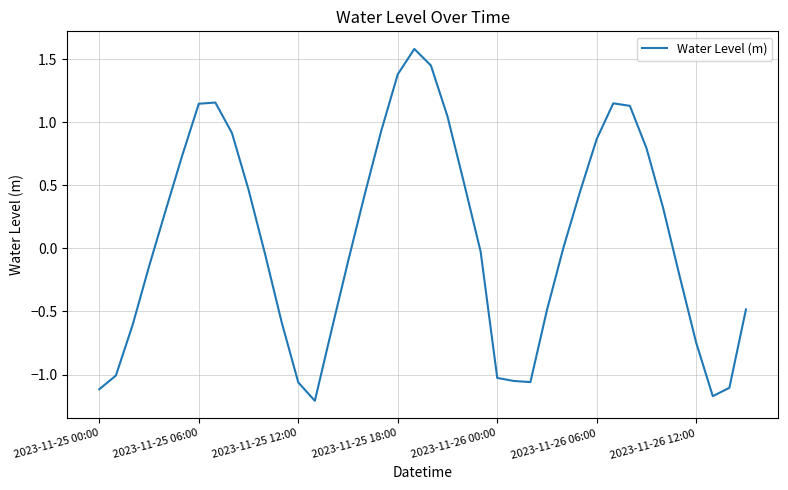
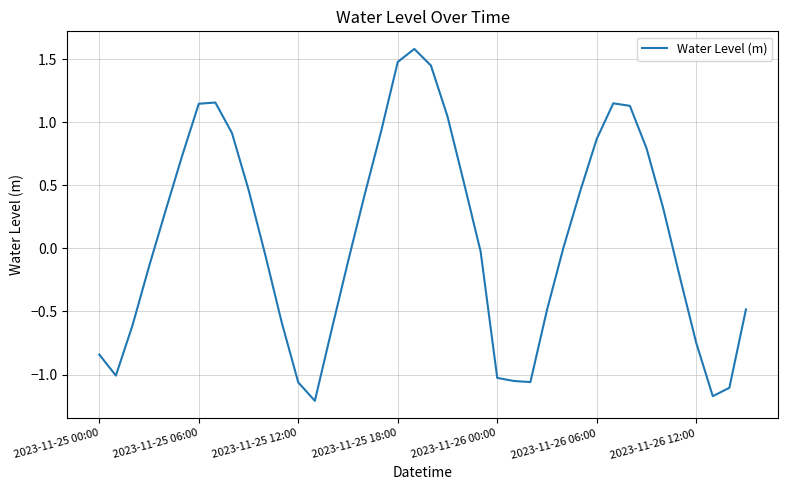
2023-11-25 00:00: -1.12 -> -0.84
2023-11-25 18:00: 1.38 -> 1.48
